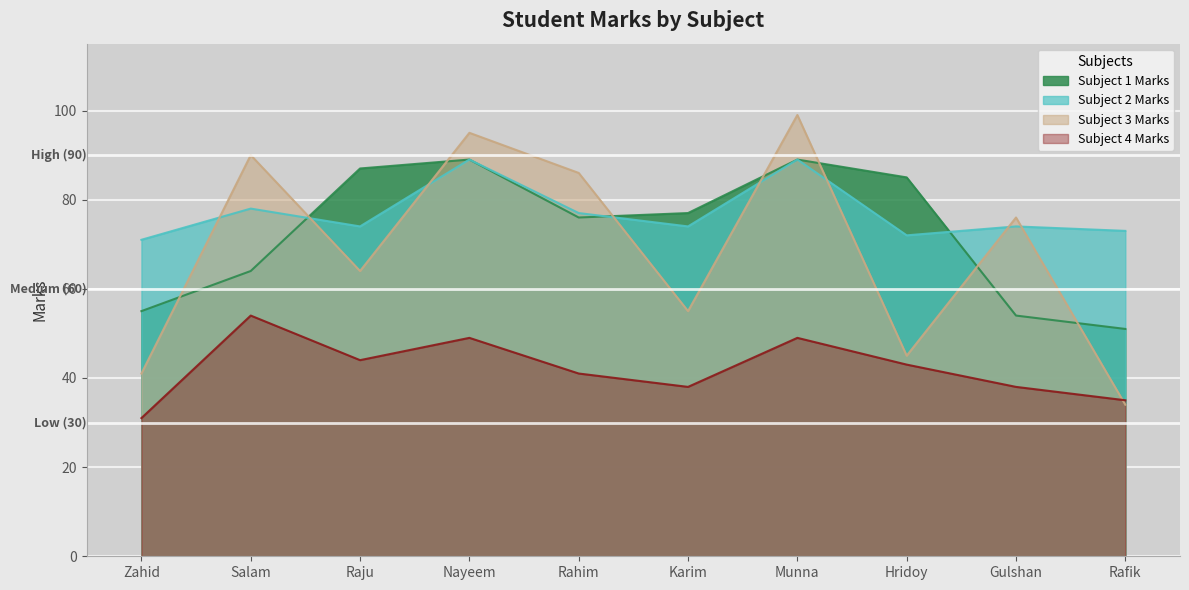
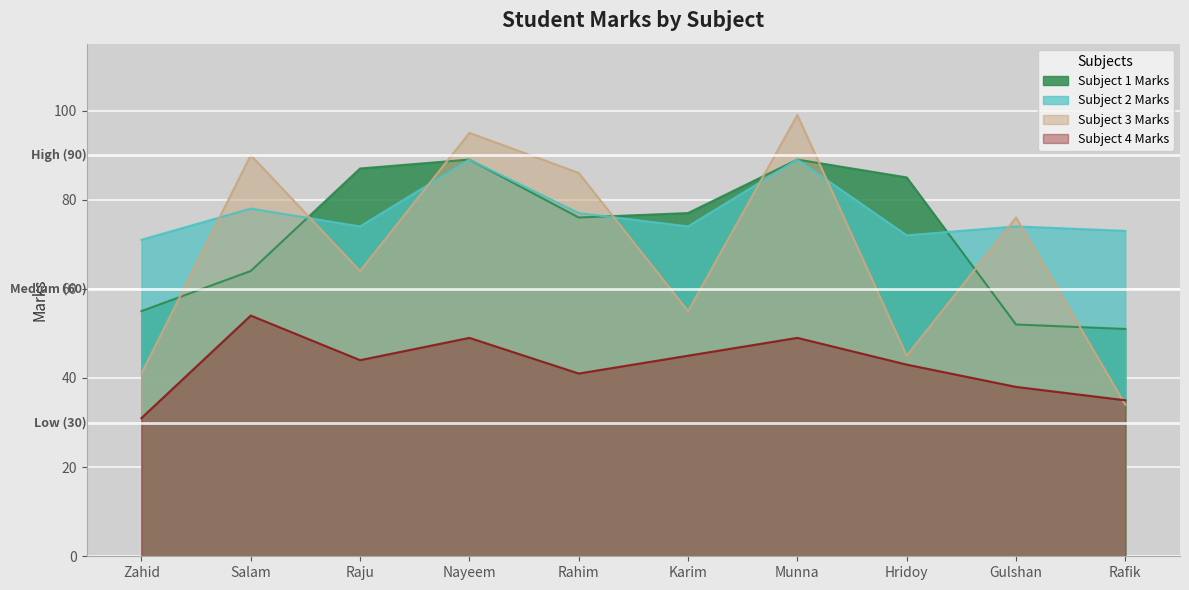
Subject 4 Marks, Karim: 38 -> 45
Subject 1 Marks, Gulshan: 54 -> 52
